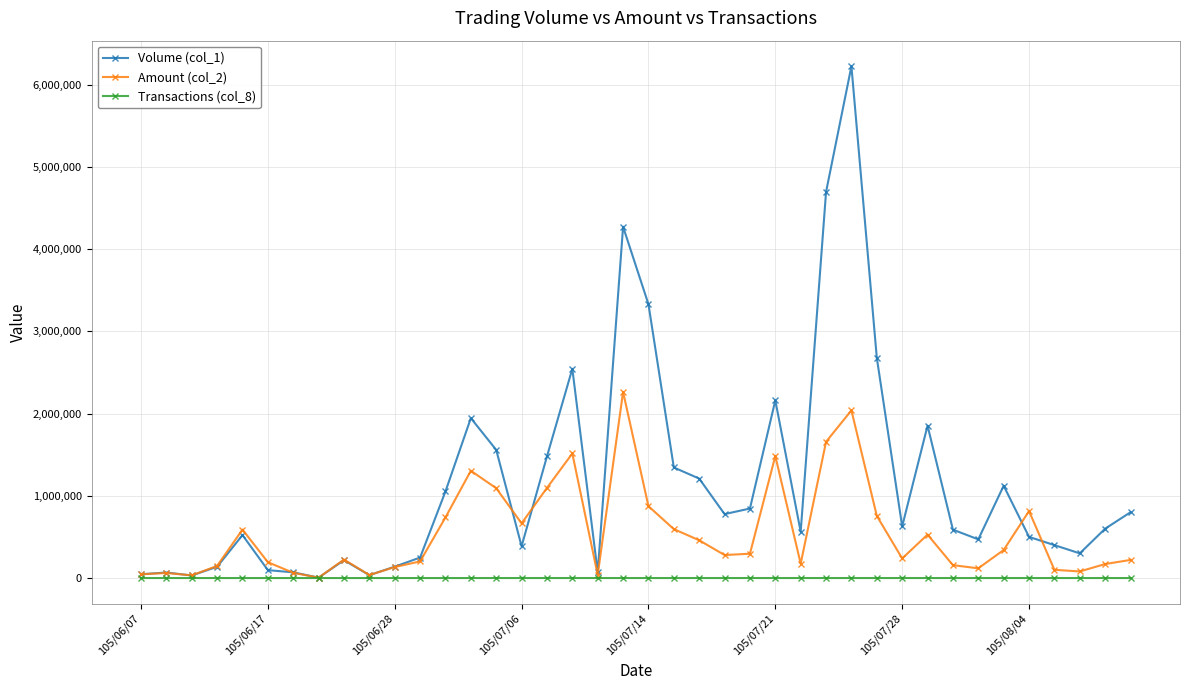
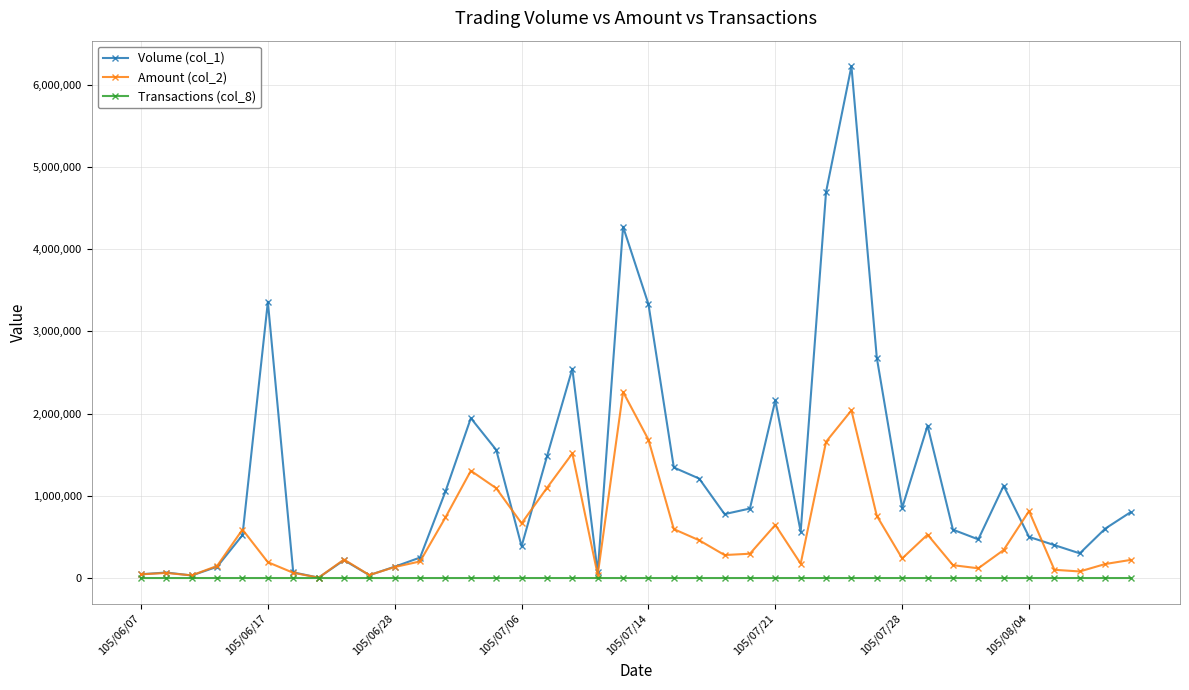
Volume (col_1), 105/06/17: 100,000 -> 3,400,000
Amount (col_2), 105/07/14: 900,000 -> 1,700,000
Amount (col_2), 105/07/21: 1,500,000 -> 600,000
Volume (col_1), 105/07/28: 600,000 -> 900,000
